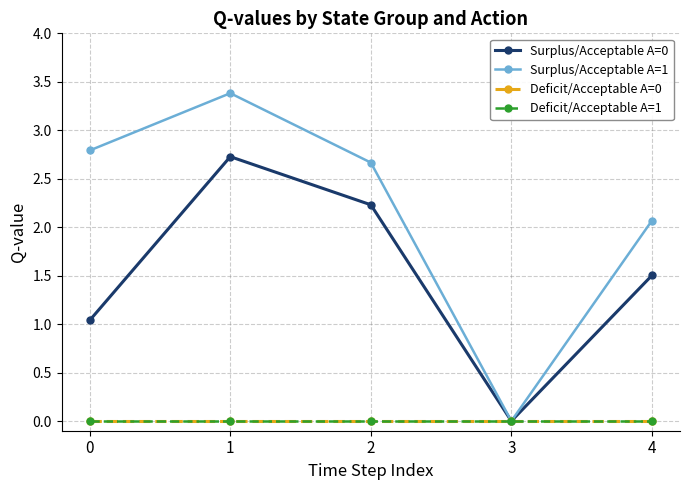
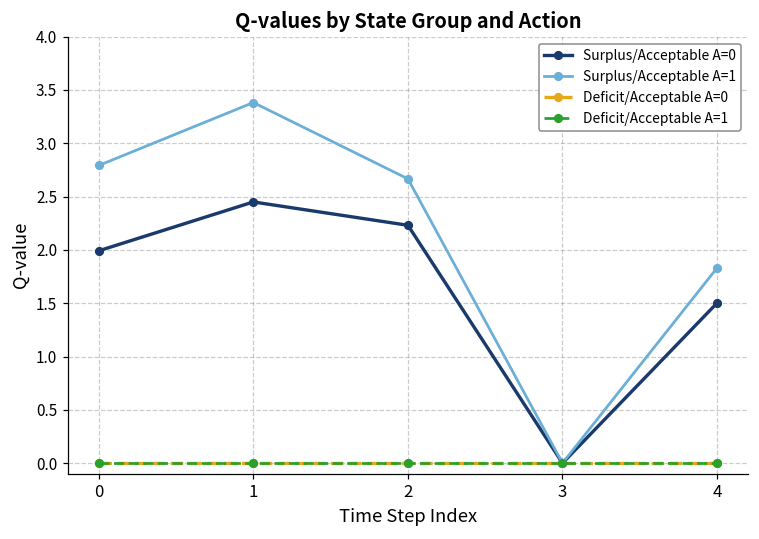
Surplus/Acceptable A=0, 0: 1.0 -> 2.0
Surplus/Acceptable A=0, 1: 2.7 -> 2.4
Surplus/Acceptable A=1, 4: 2.1 -> 1.8
